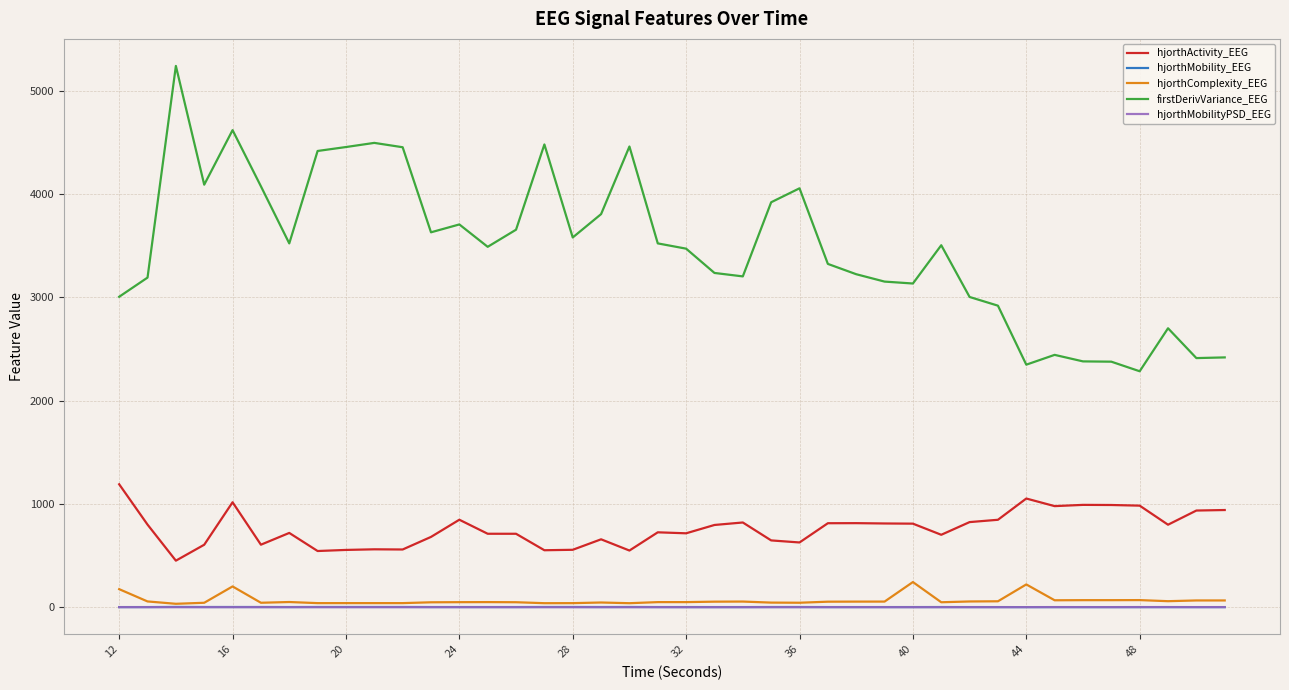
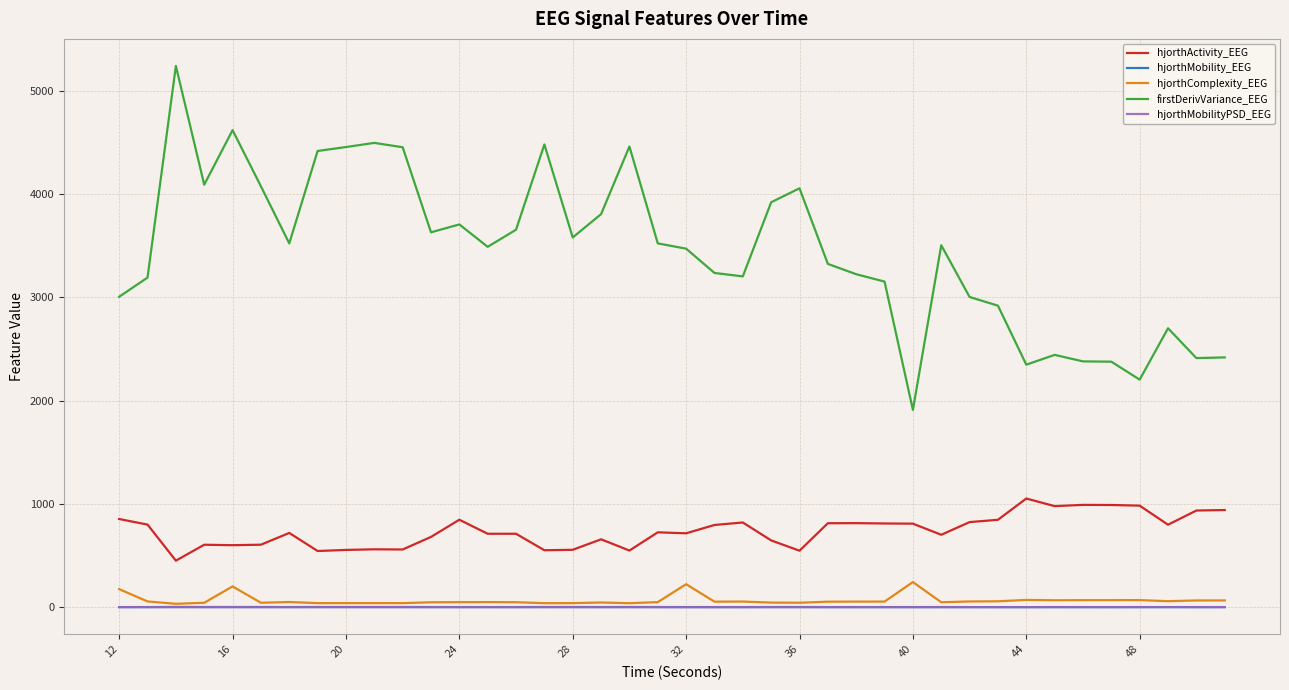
hjorthActivity_EEG, 12: 1190 -> 850
hjorthActivity_EEG, 16: 1020 -> 600
hjorthComplexity_EEG, 32: 50 -> 220
hjorthActivity_EEG, 36: 630 -> 550
firstDerivVariance_EEG, 40: 3130 -> 1910
hjorthComplexity_EEG, 44: 220 -> 70
firstDerivVariance_EEG, 48: 2280 -> 2200
